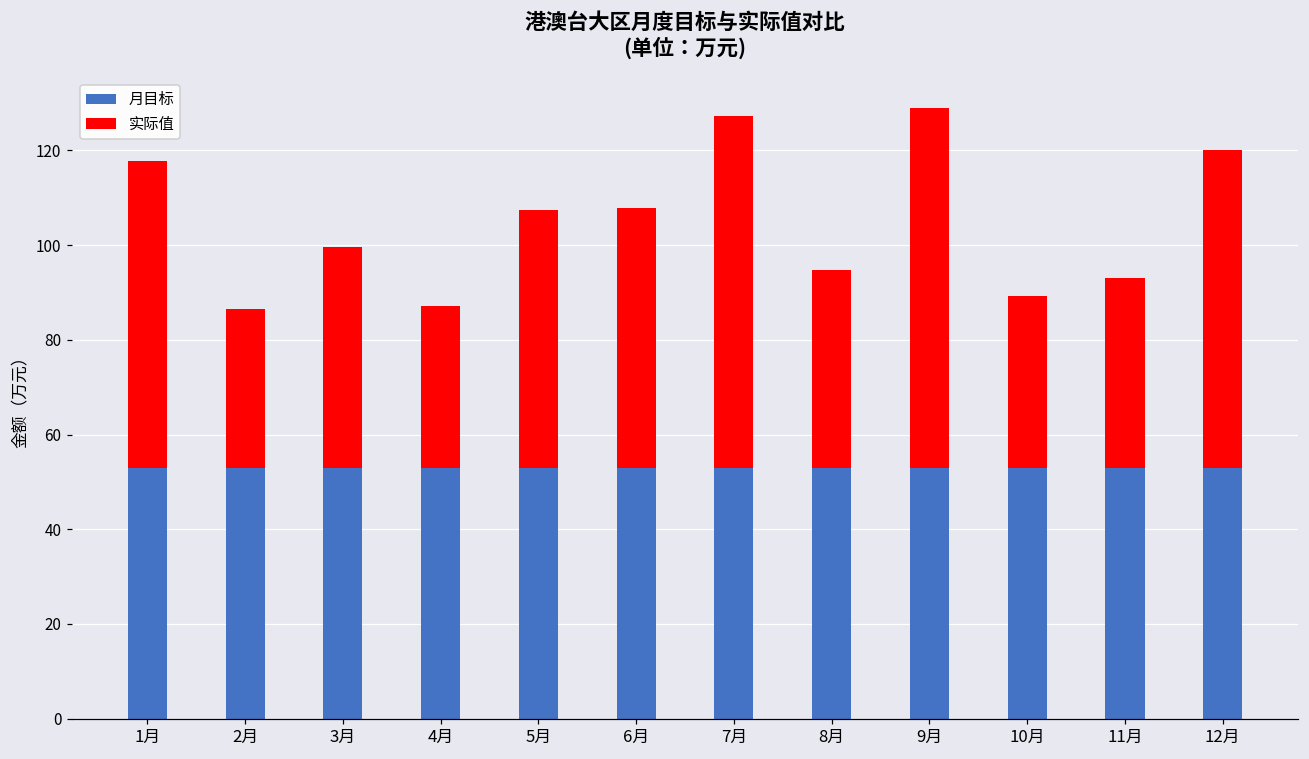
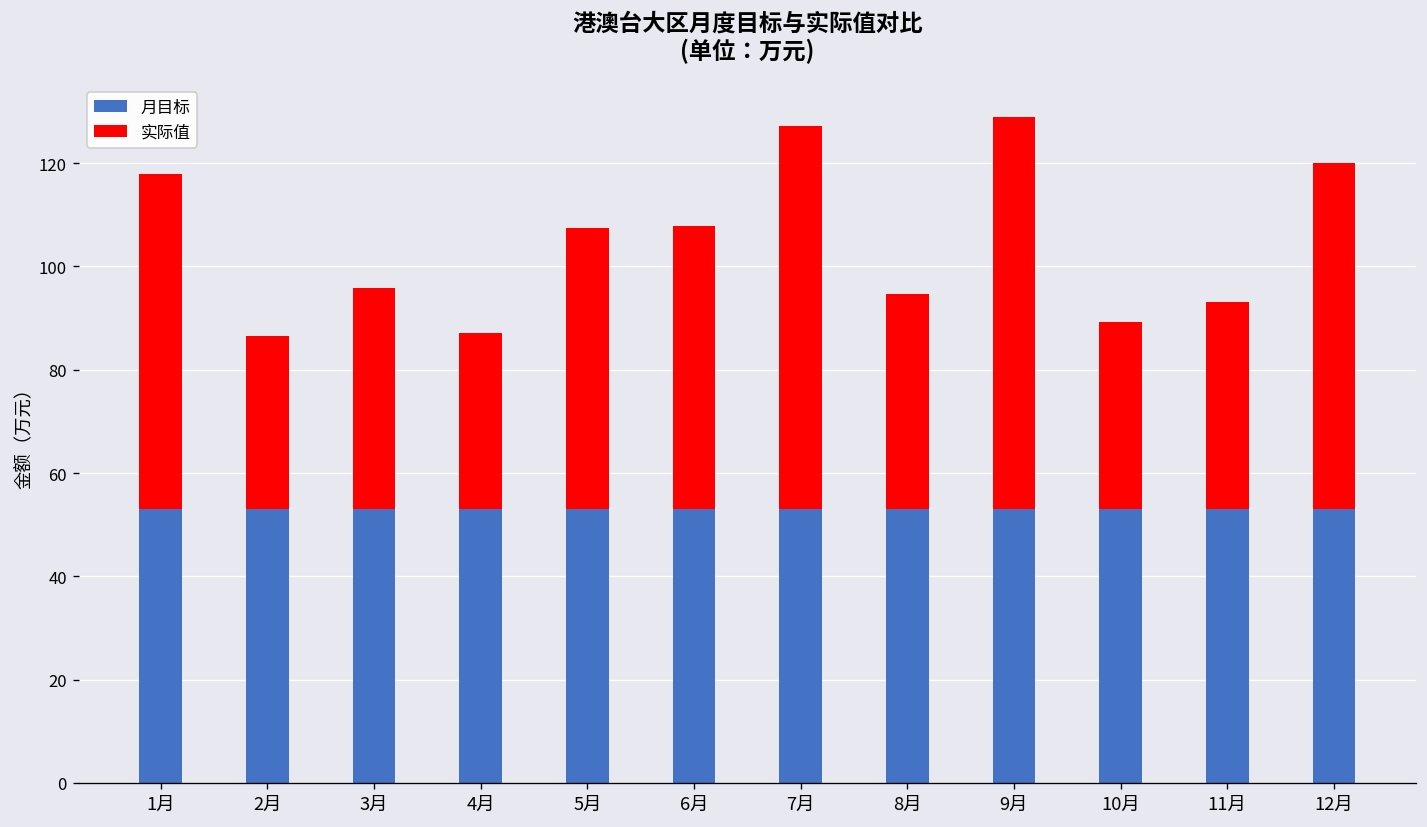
实际值, 3月: 47 -> 43
